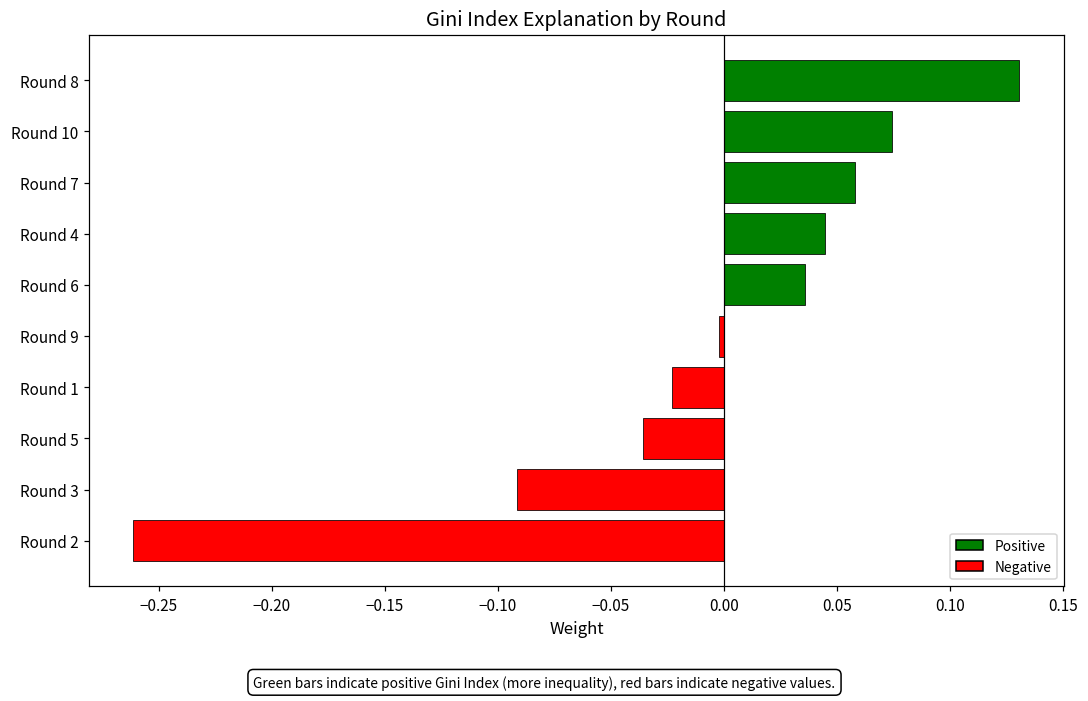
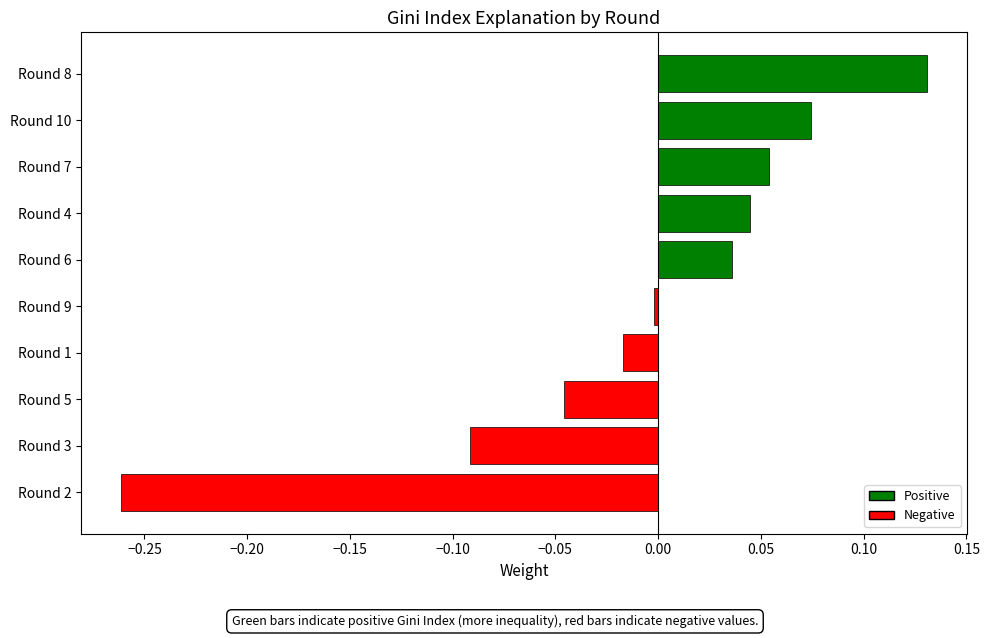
Round 7: 0.058 -> 0.054
Round 1: -0.023 -> -0.017
Round 5: -0.036 -> -0.046
